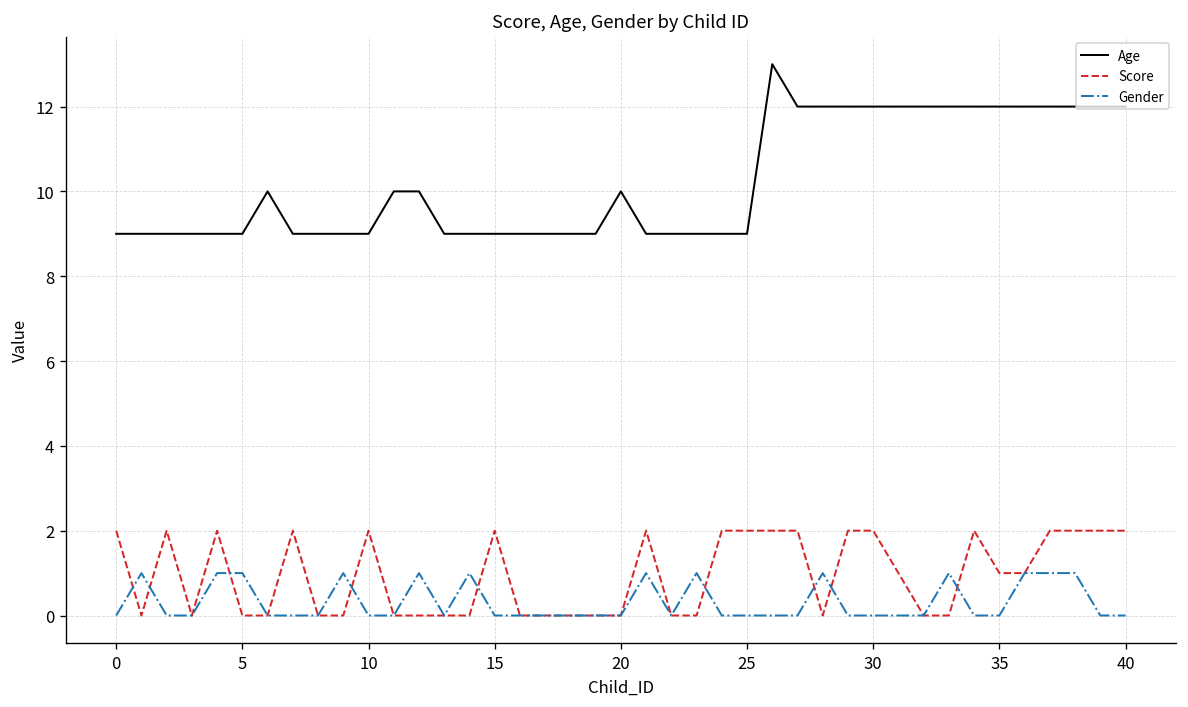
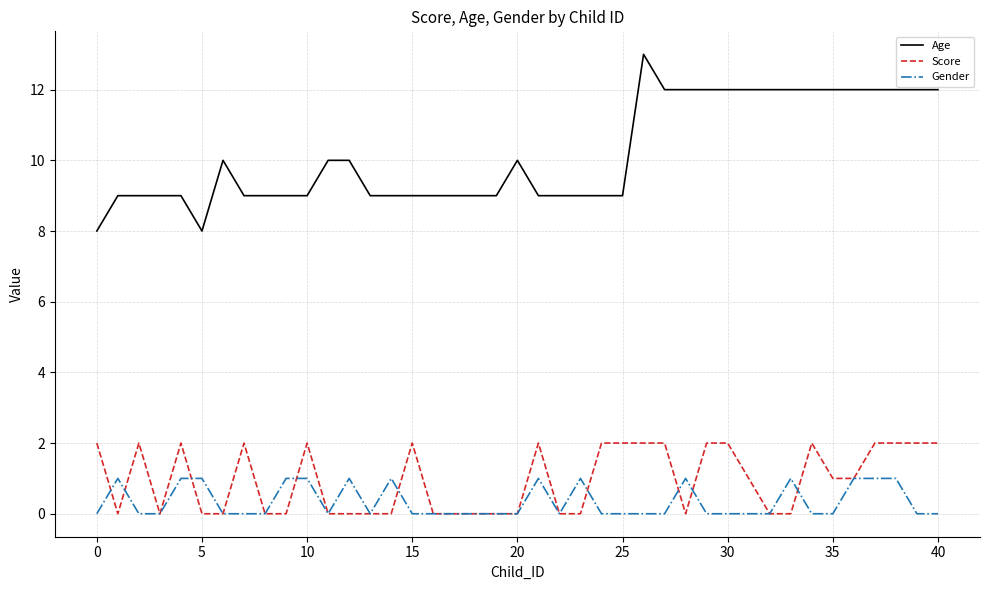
Age, 0: 9 -> 8
Age, 5: 9 -> 8
Gender, 10: 0 -> 1
